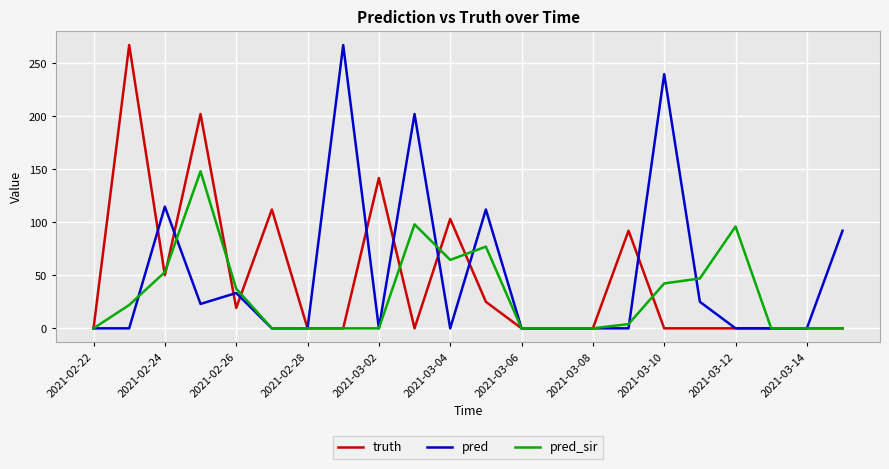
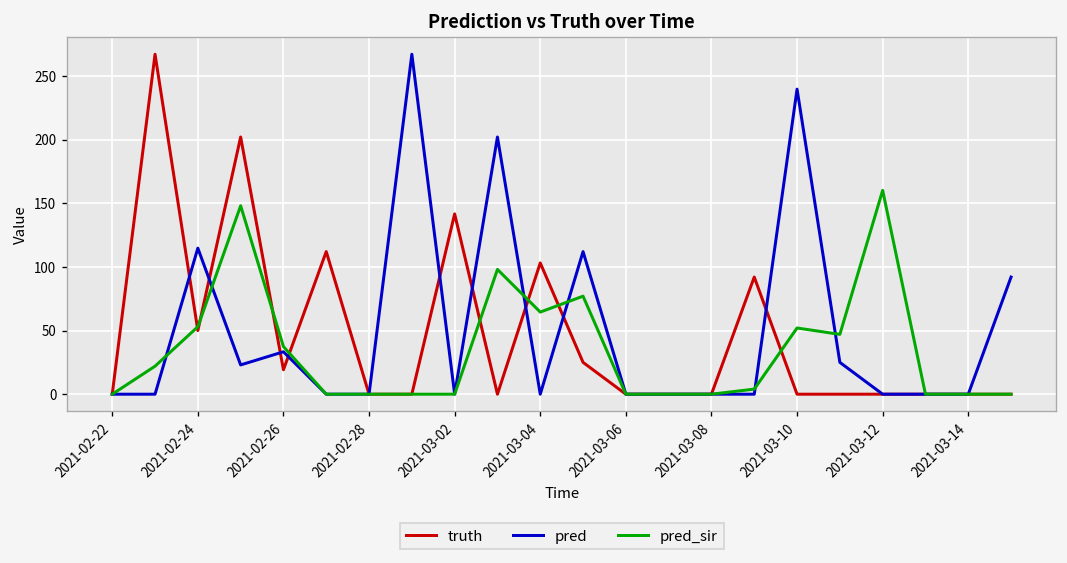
pred_sir, 2021-03-10: 42 -> 52
pred_sir, 2021-03-12: 96 -> 160
